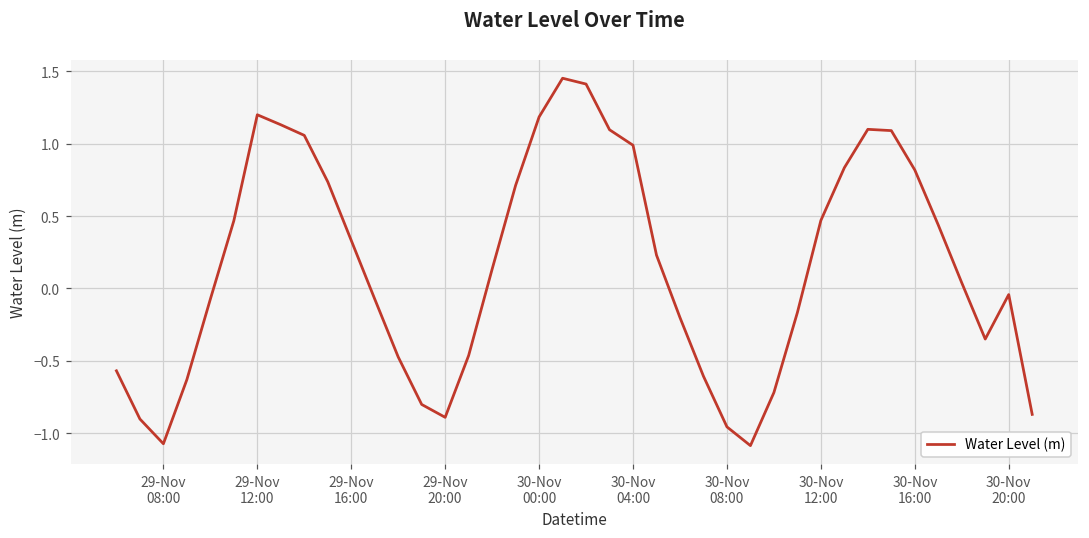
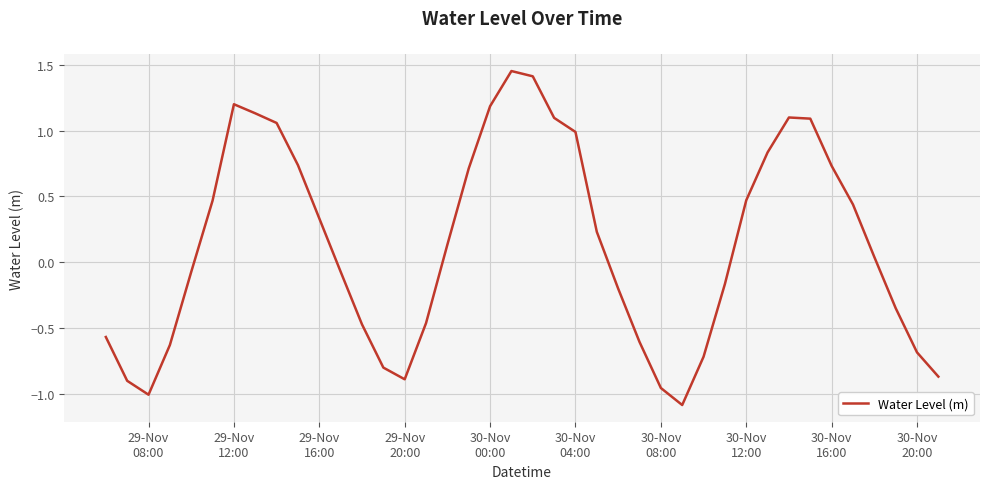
29-Nov 08:00: -1.07 -> -1.01
30-Nov 16:00: 0.82 -> 0.73
30-Nov 20:00: -0.04 -> -0.69
